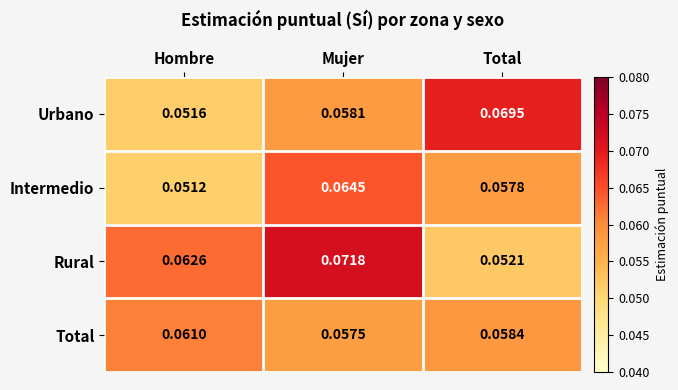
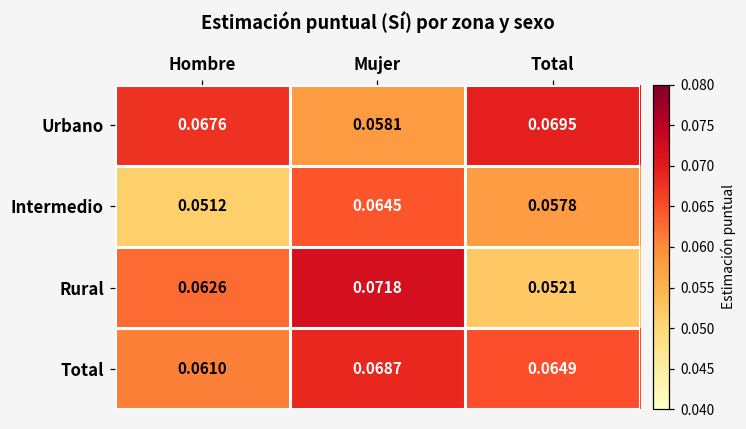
Urbano, Hombre: 0.0516 -> 0.0676
Total, Mujer: 0.0575 -> 0.0687
Total, Total: 0.0584 -> 0.0649
